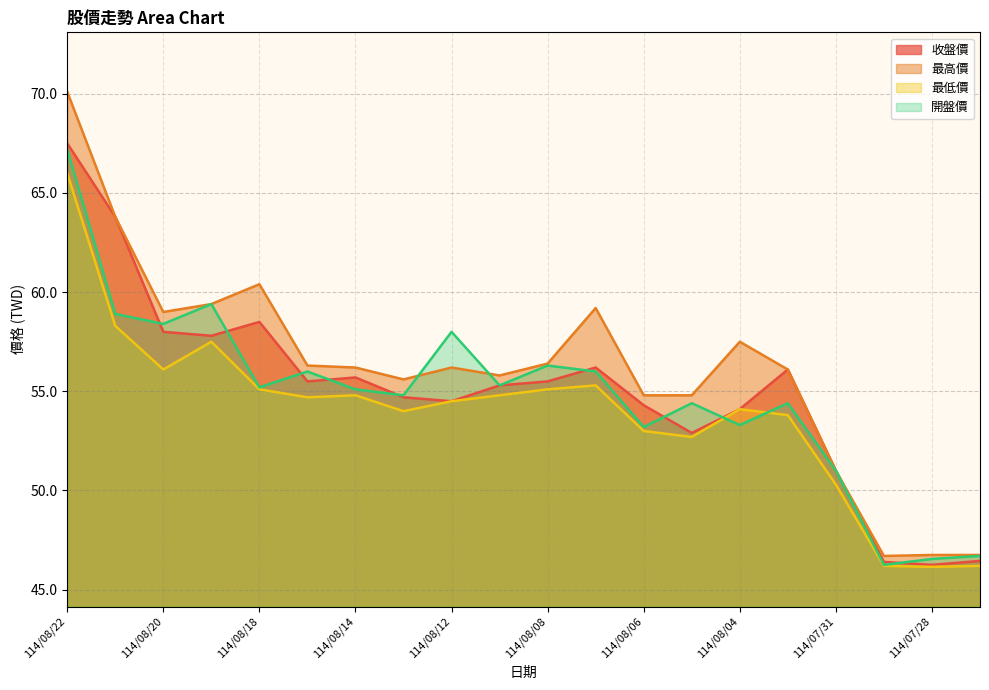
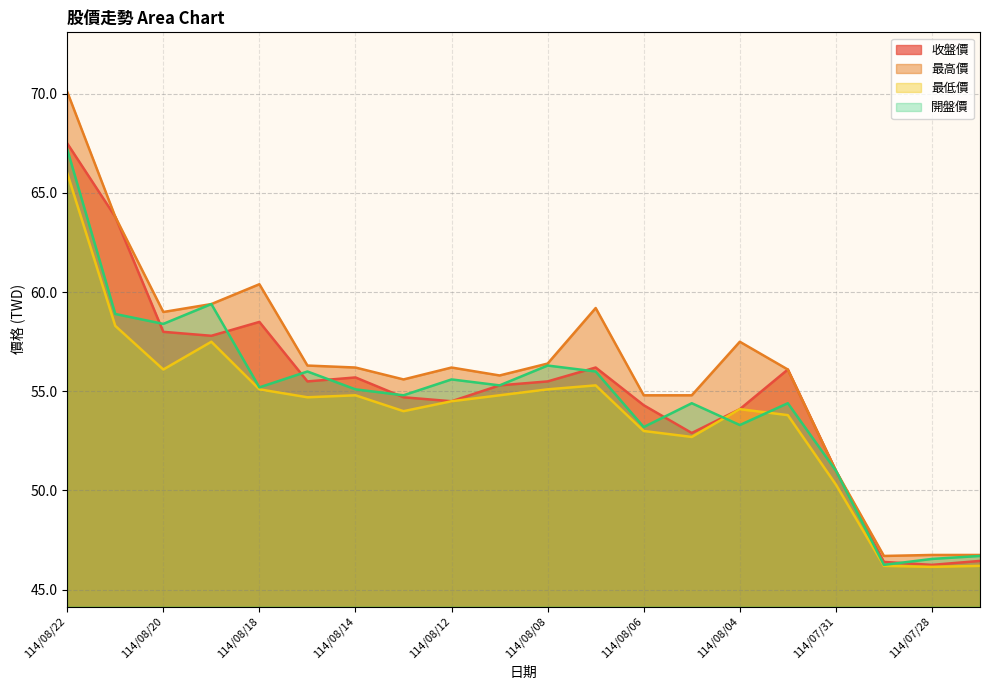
開盤價, 114/08/12: 58.0 -> 55.6
